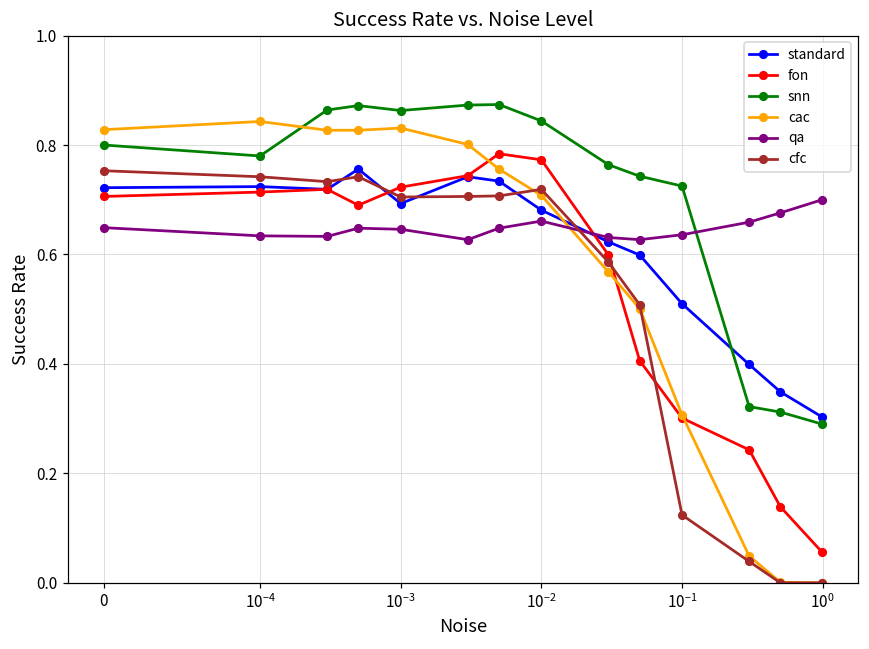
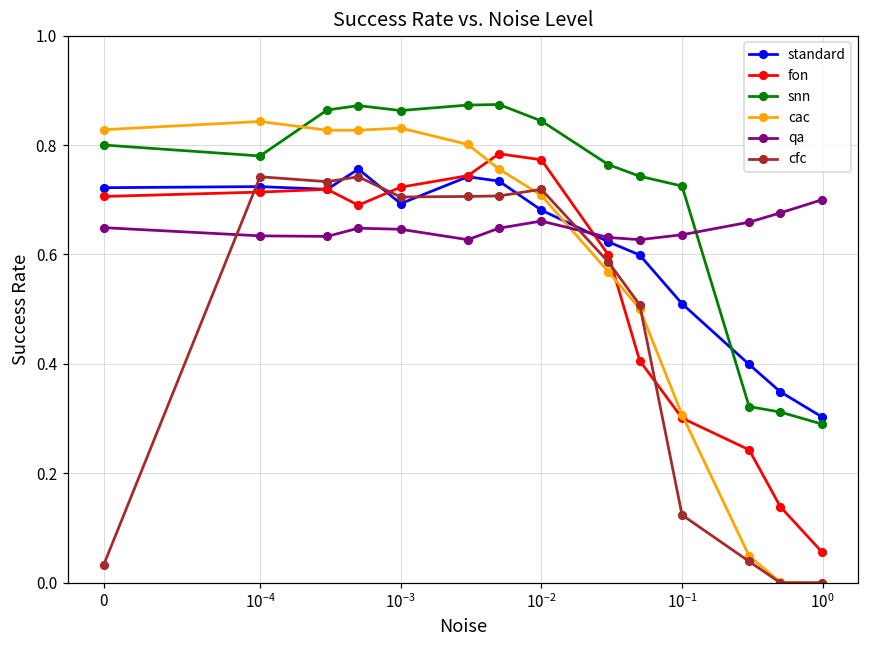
cfc, 0: 0.75 -> 0.03
